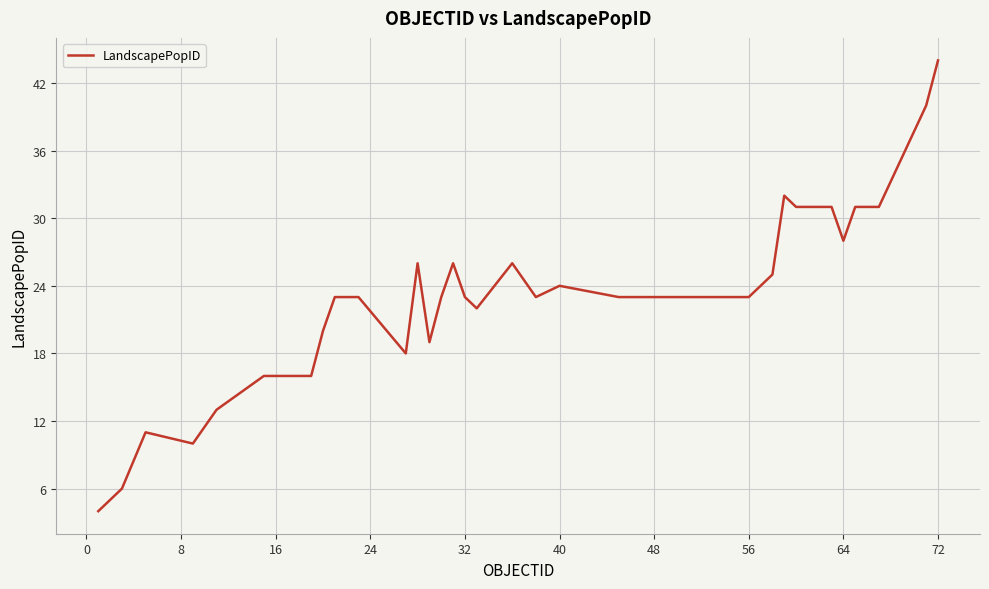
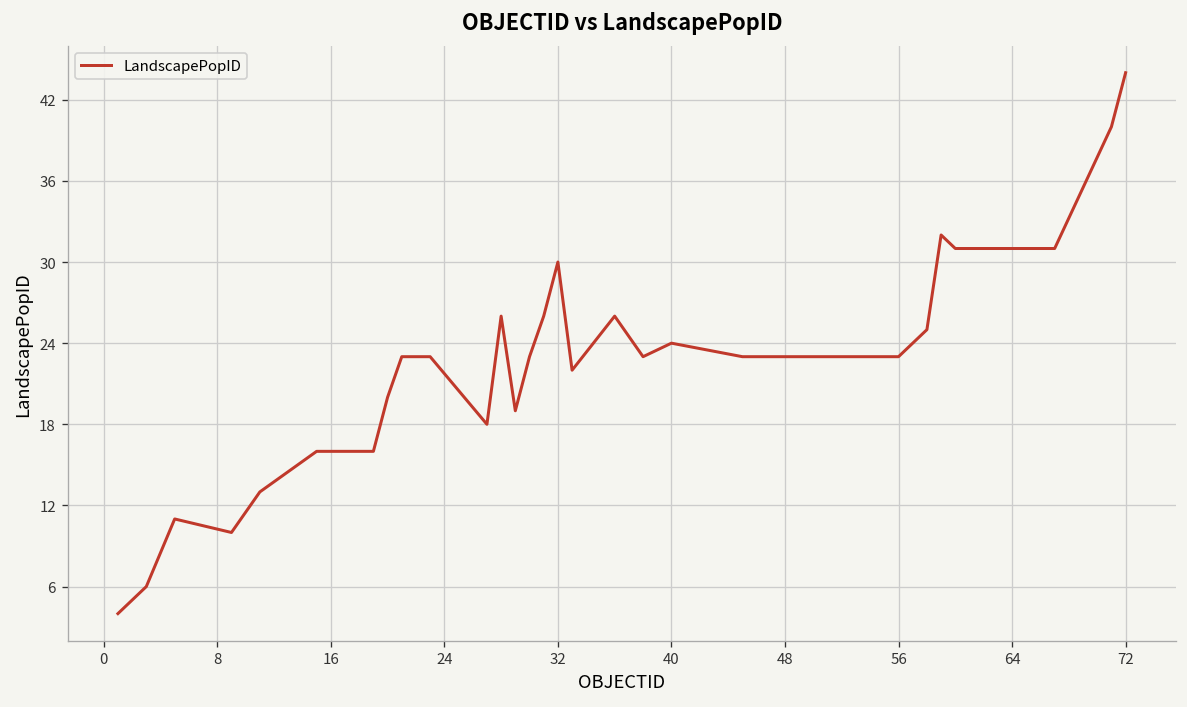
32: 23 -> 30
64: 28 -> 31
